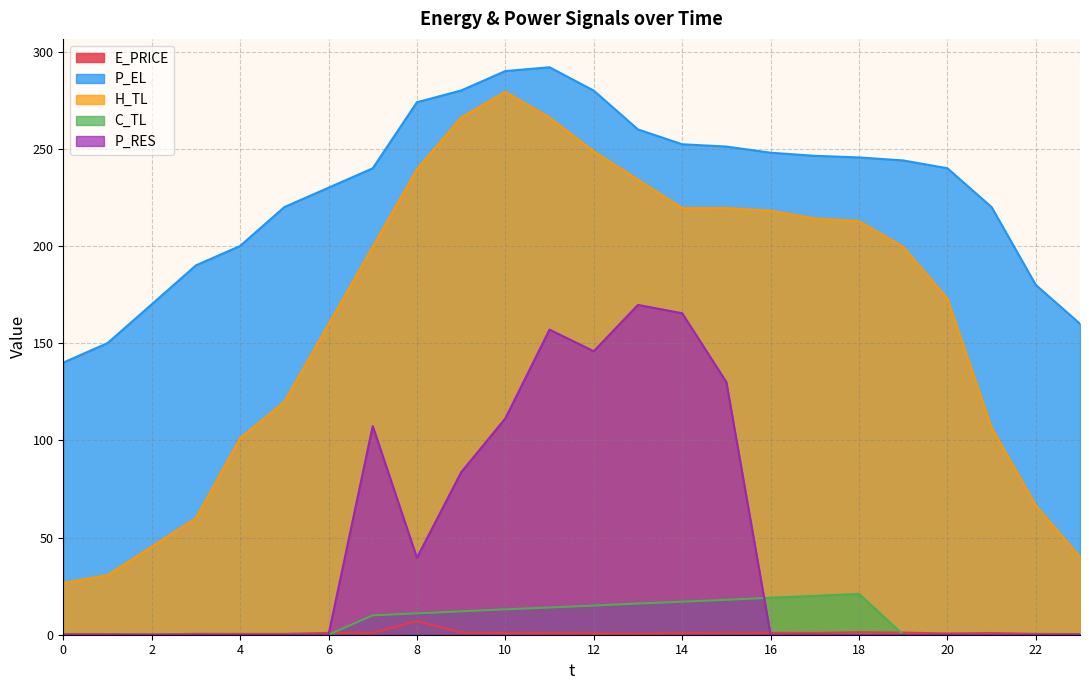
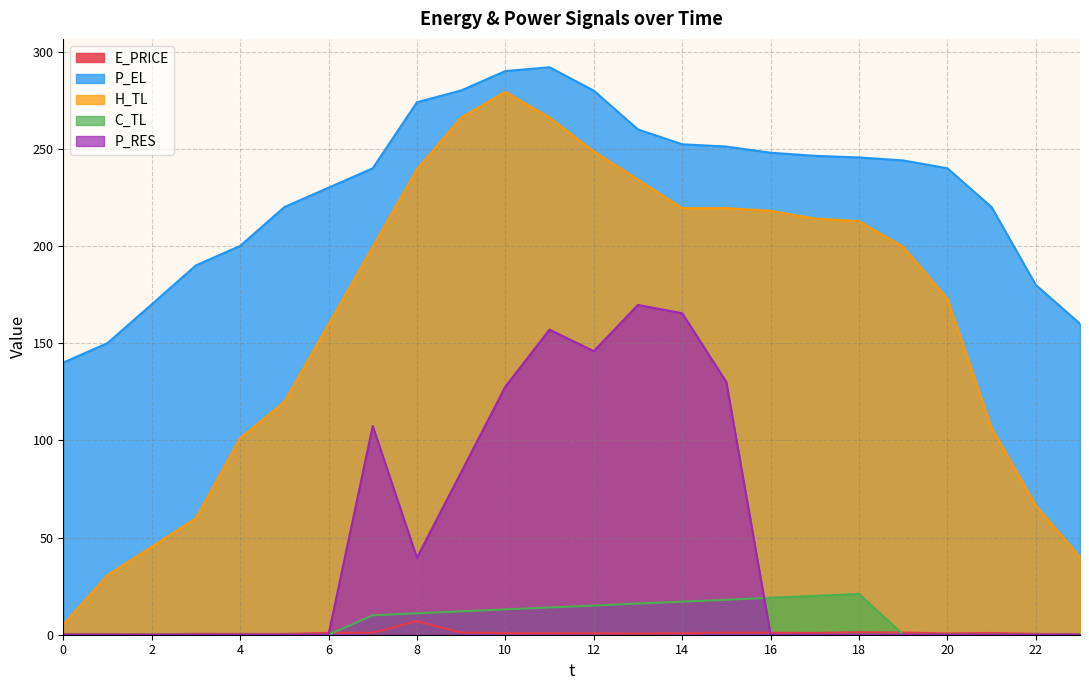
H_TL, 0: 27 -> 5
P_RES, 10: 111 -> 128
